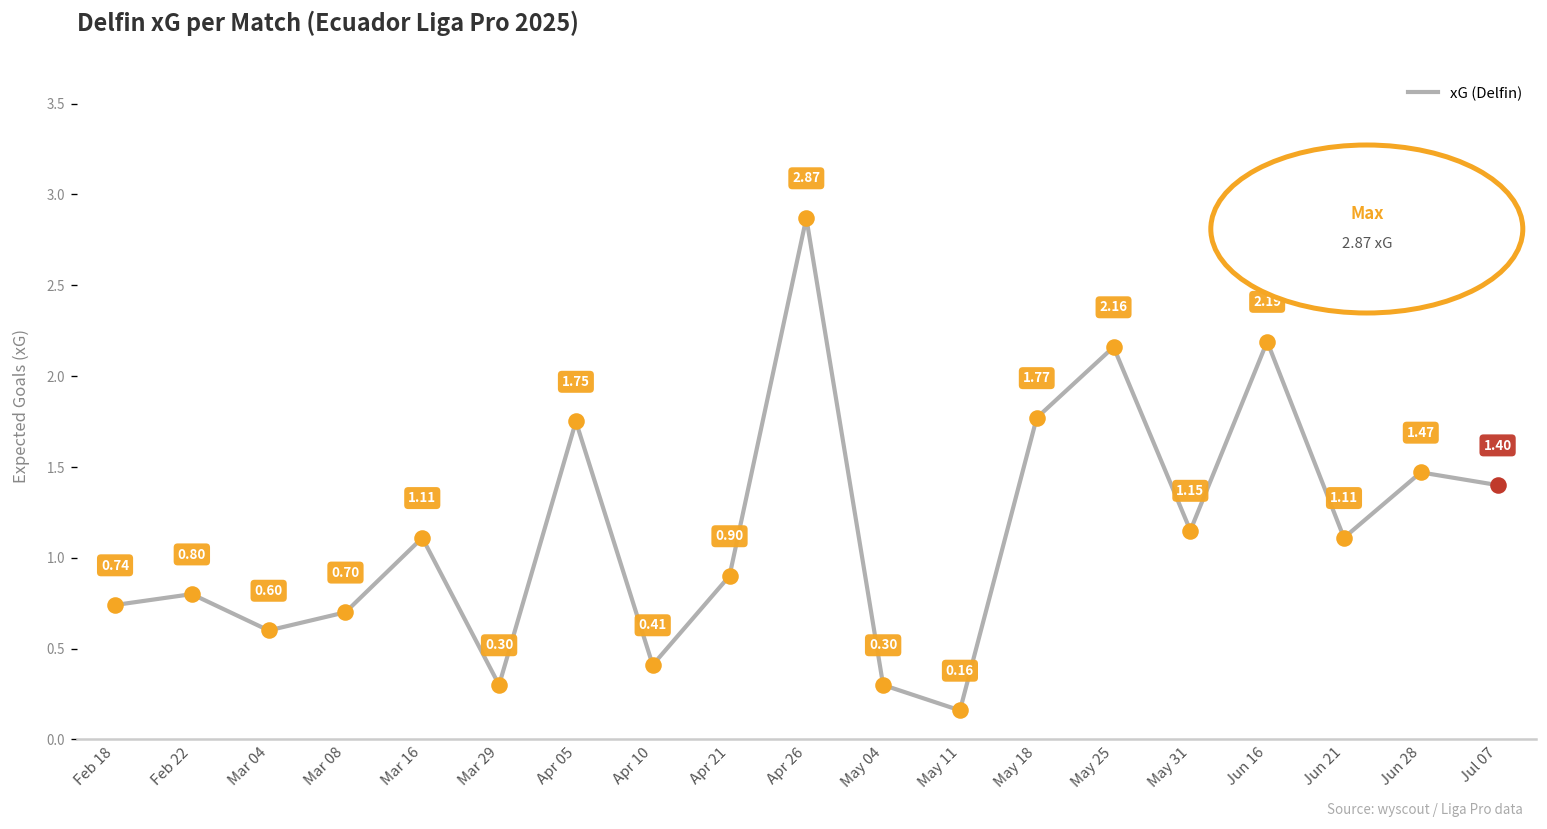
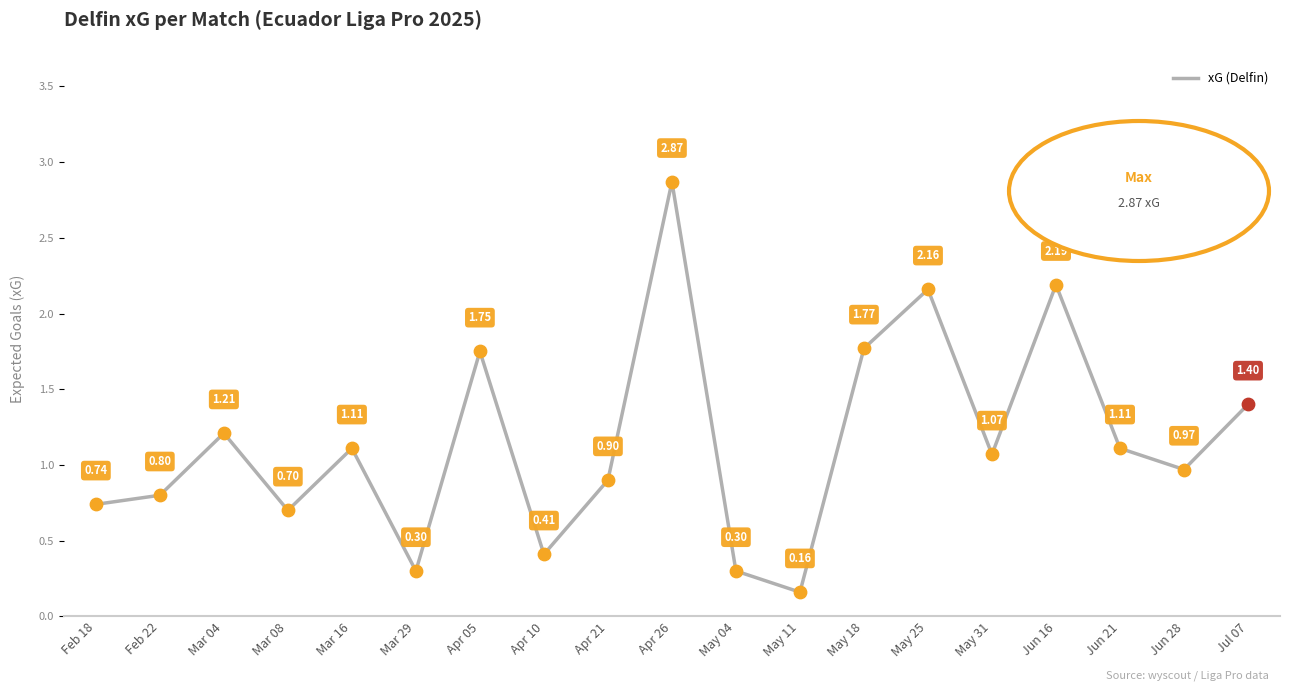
xG (Delfin), Mar 04: 0.60 -> 1.21
xG (Delfin), May 31: 1.15 -> 1.07
xG (Delfin), Jun 28: 1.47 -> 0.97
